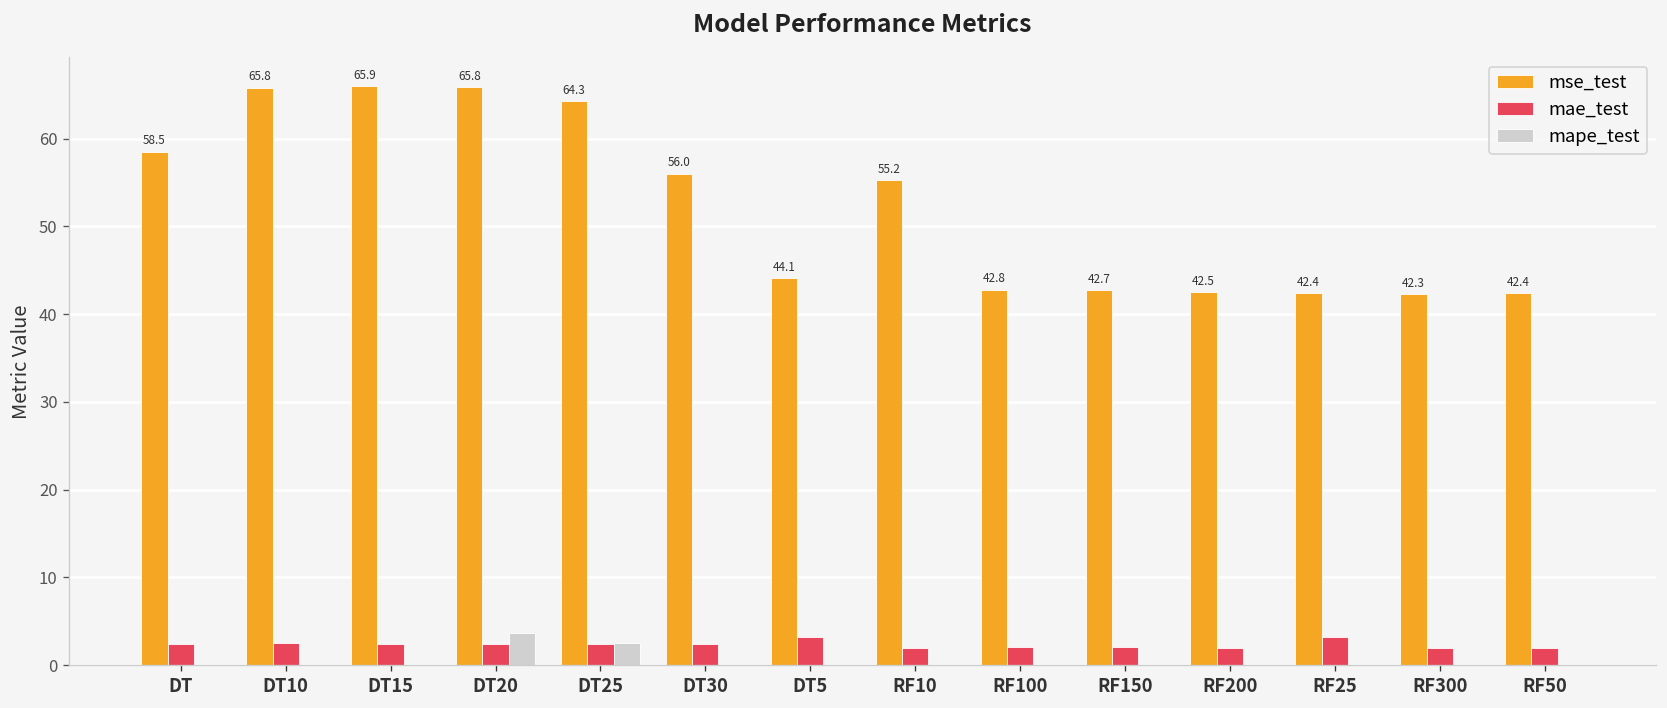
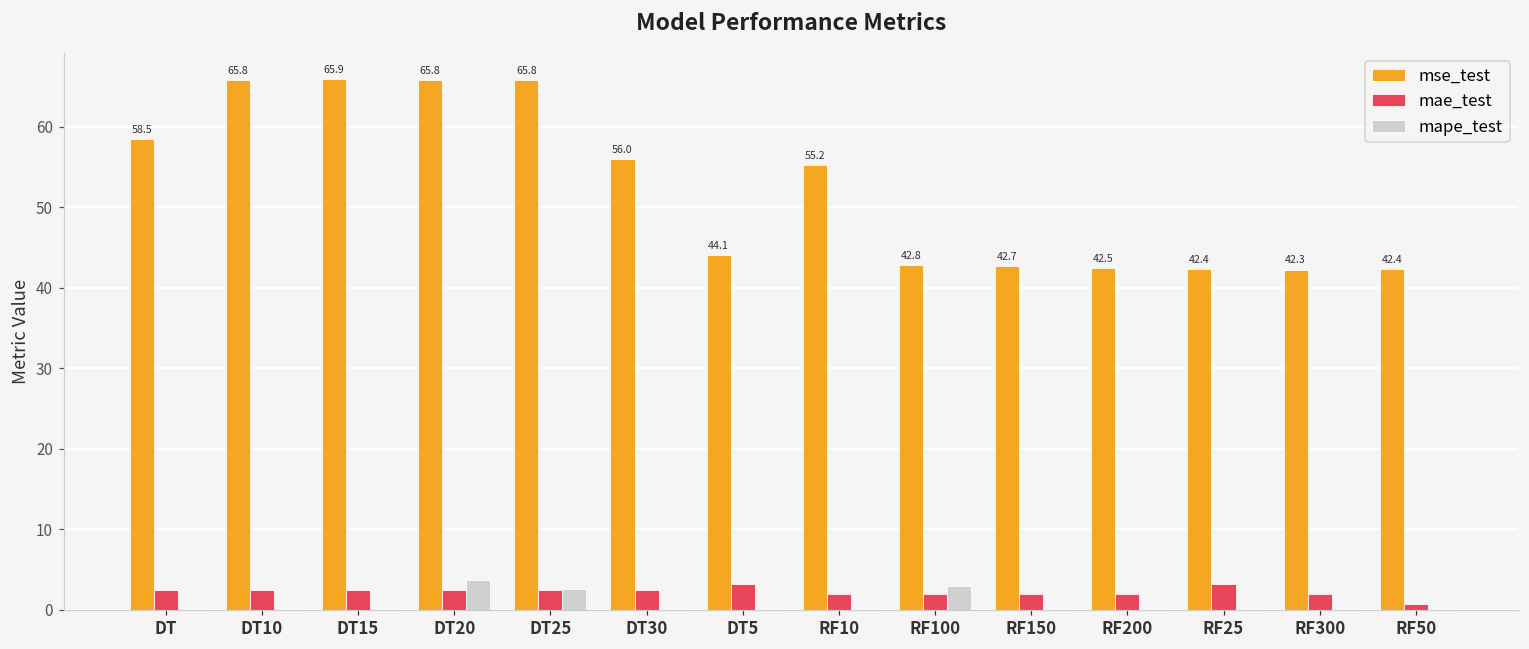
mse_test, DT25: 64.3 -> 65.8
mape_test, RF100: 0 -> 3
mae_test, RF50: 2 -> 1
